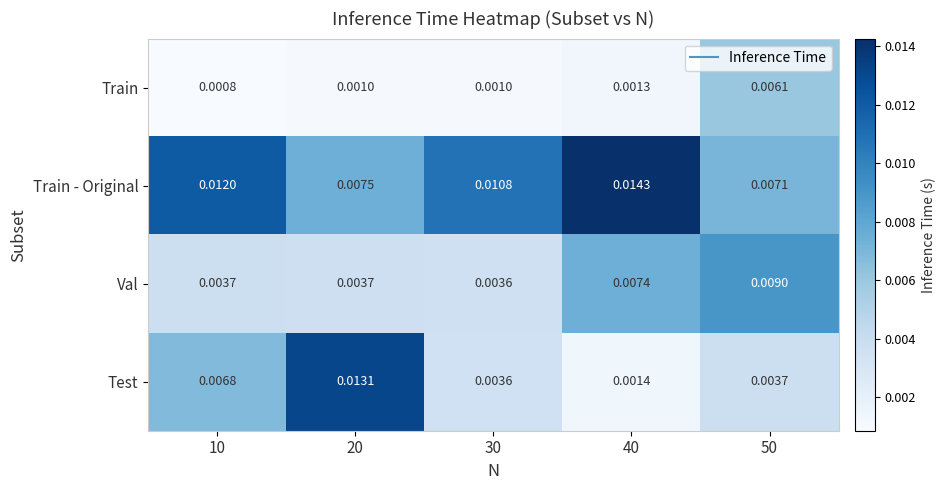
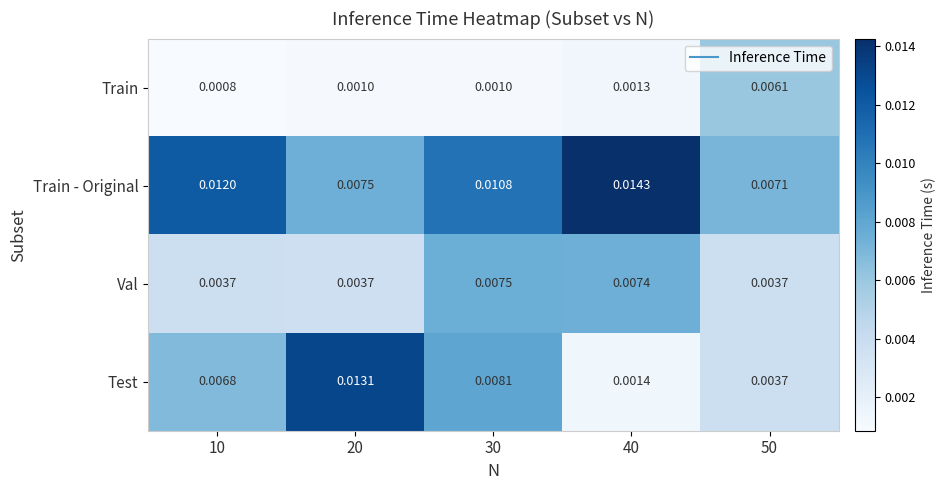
Val, 30: 0.0036 -> 0.0075
Val, 50: 0.0090 -> 0.0037
Test, 30: 0.0036 -> 0.0081
